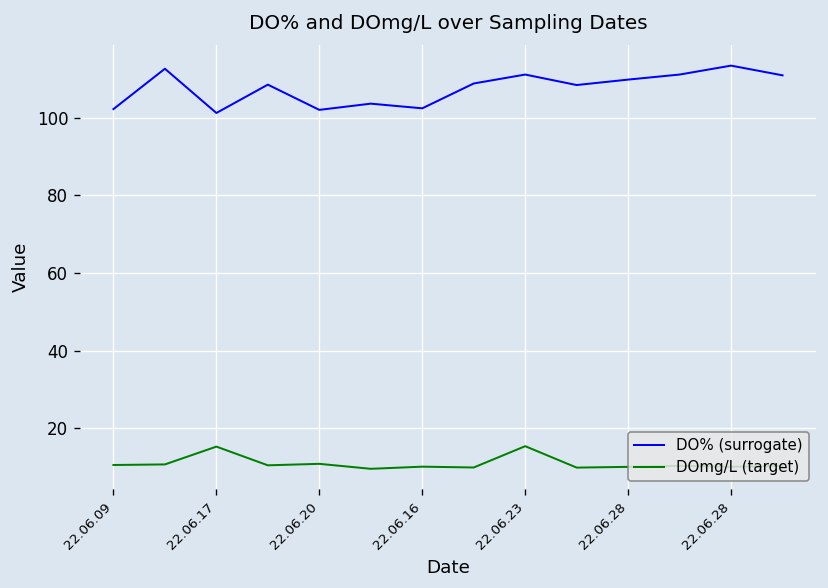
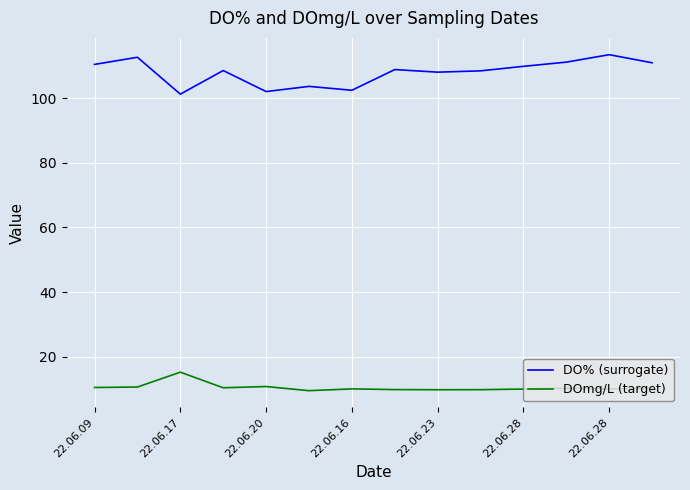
DO% (surrogate), 22.06.09: 102 -> 110
DO% (surrogate), 22.06.23: 111 -> 108
DOmg/L (target), 22.06.23: 15 -> 10
